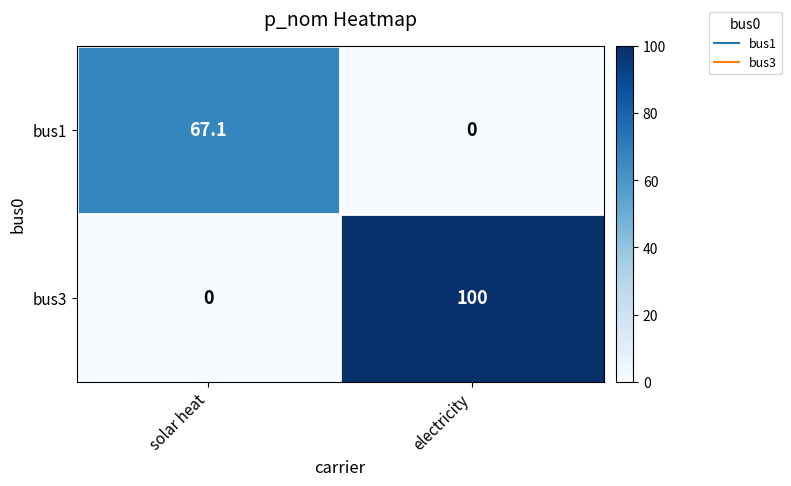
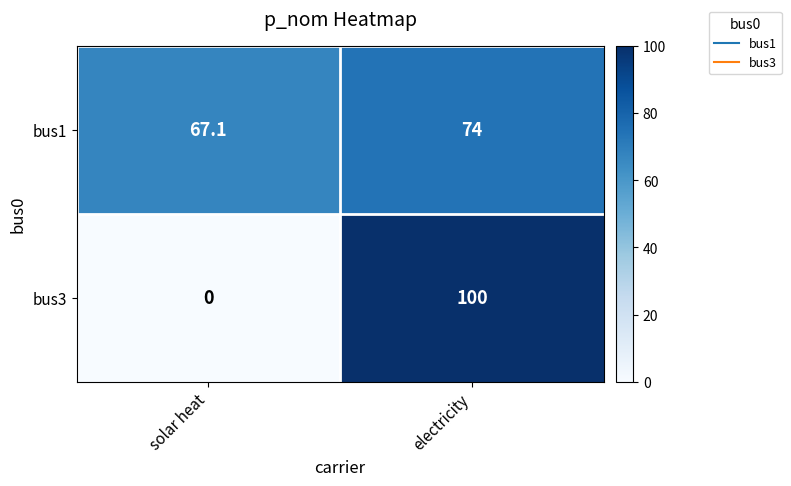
bus1, electricity: 0 -> 74
